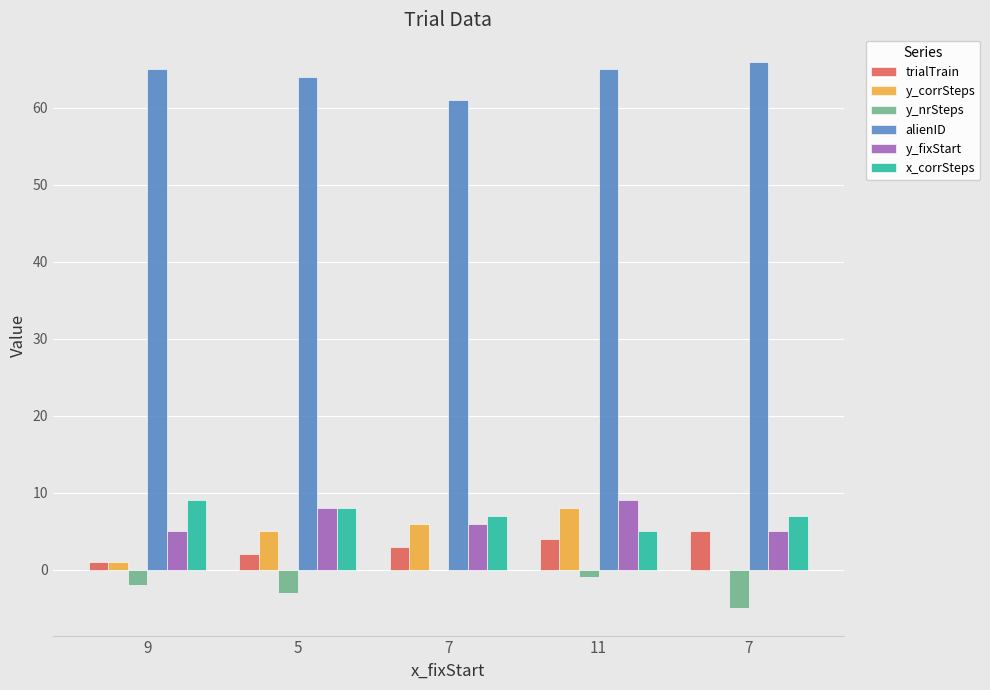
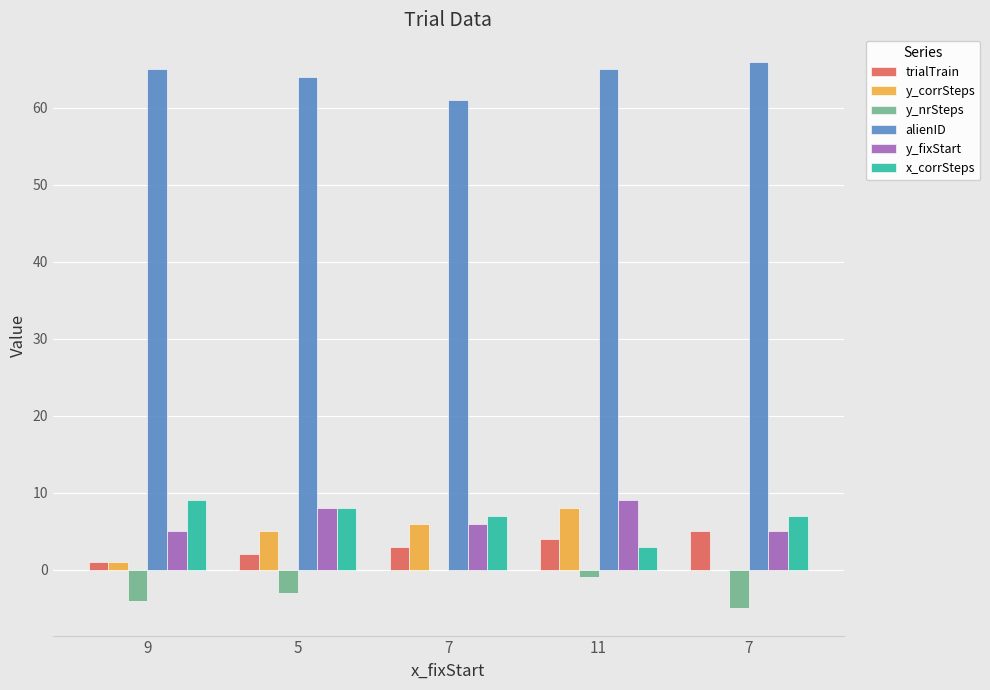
y_nrSteps, 9: -2 -> -4
x_corrSteps, 11: 5 -> 3
